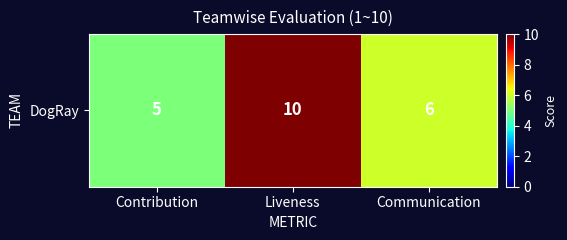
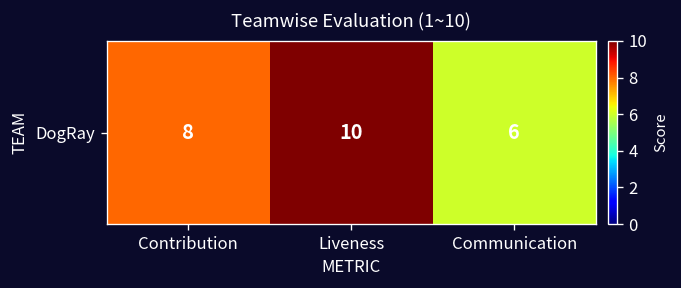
DogRay, Contribution: 5 -> 8
